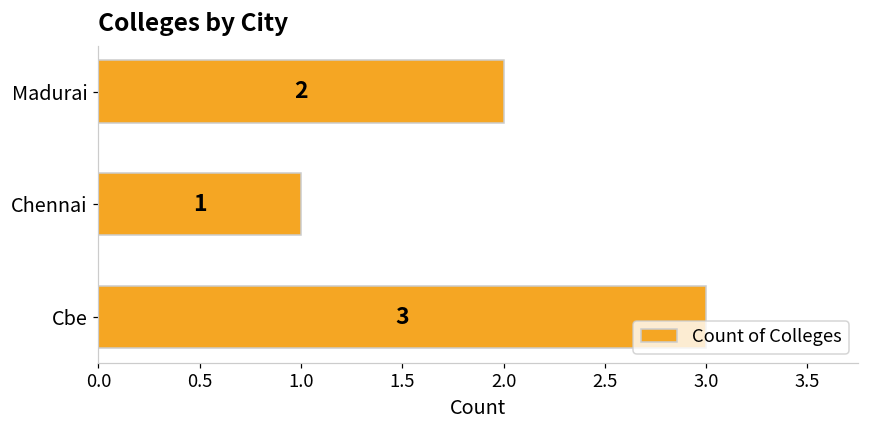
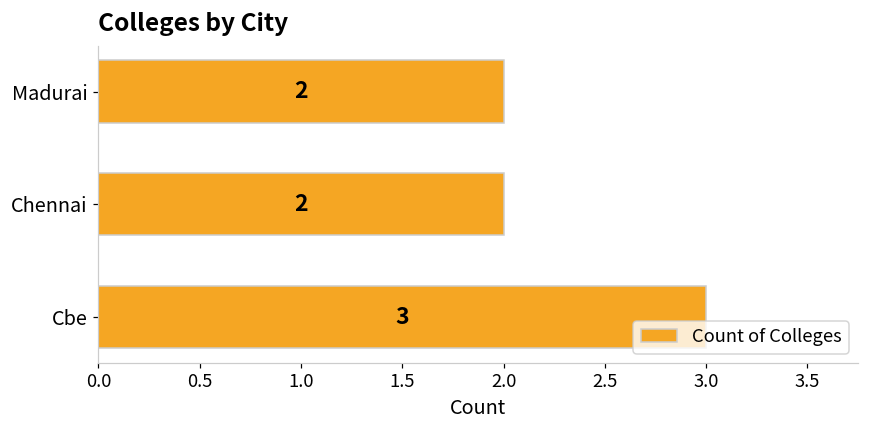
Chennai: 1 -> 2
